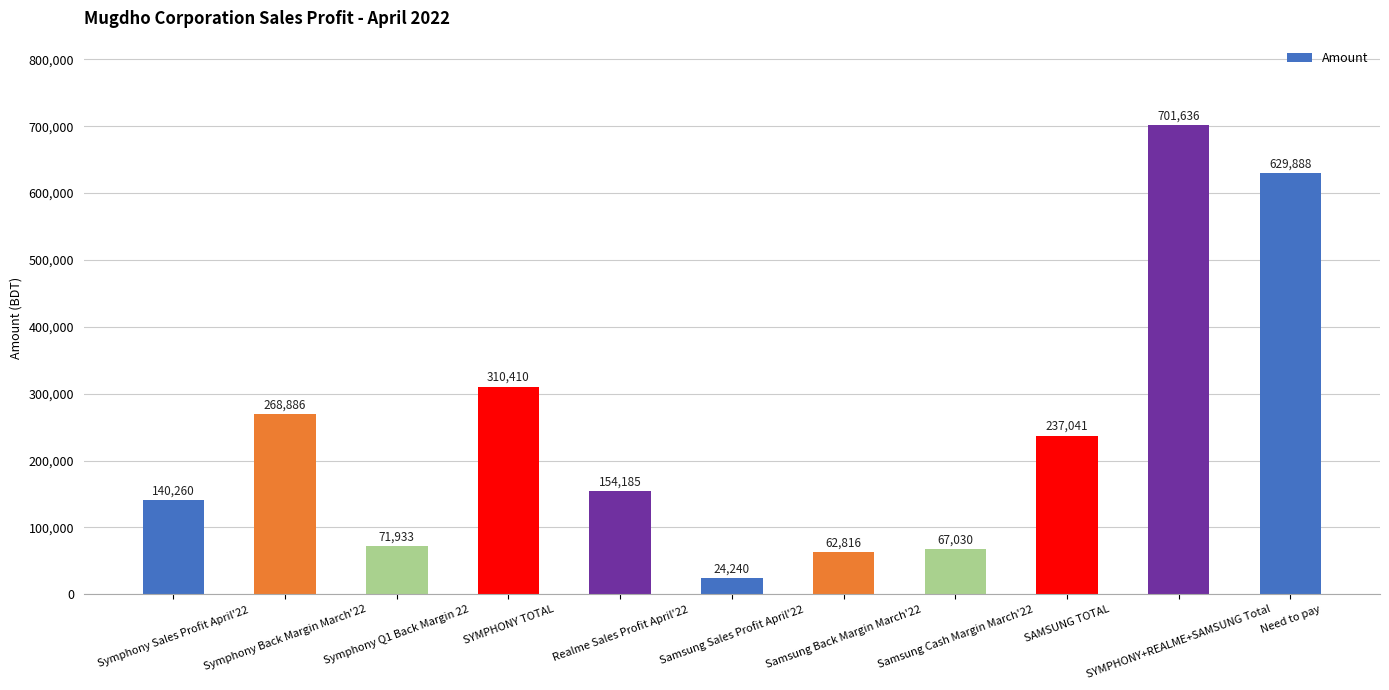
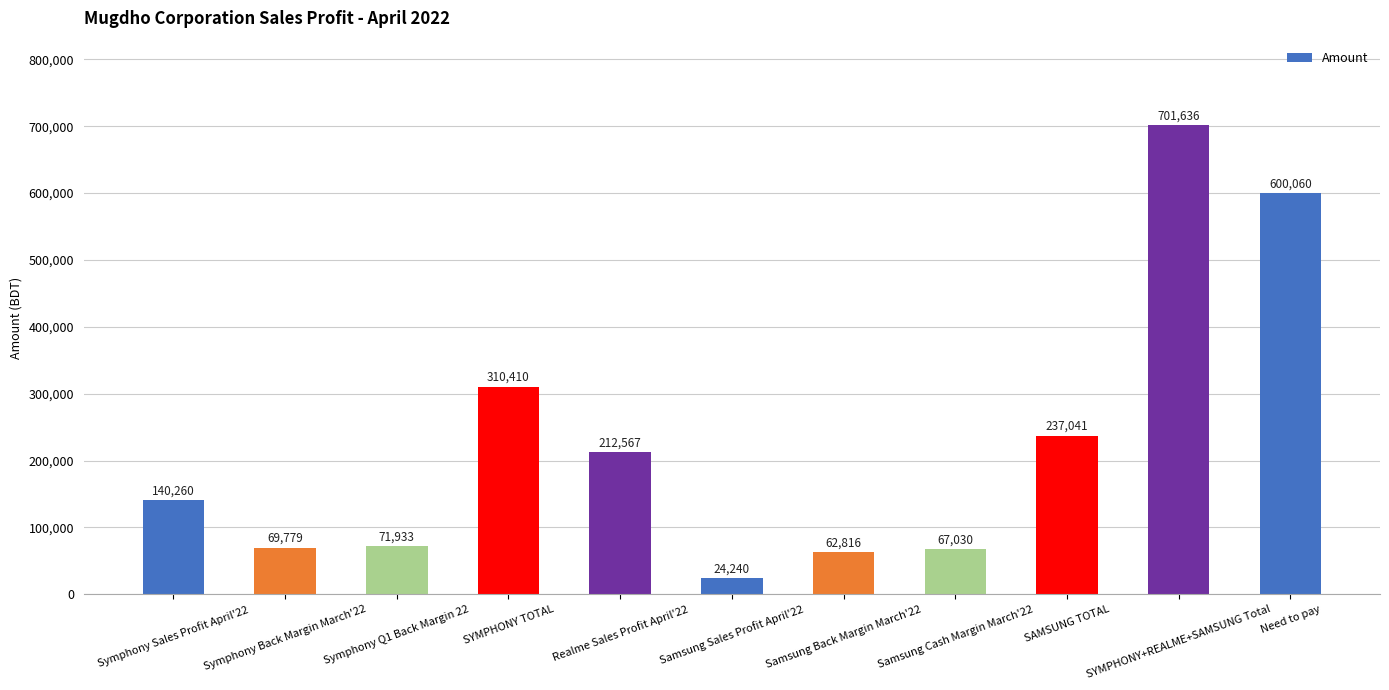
Symphony Back Margin March'22: 268,886 -> 69,779
Realme Sales Profit April'22: 154,185 -> 212,567
Need to pay: 629,888 -> 600,060
